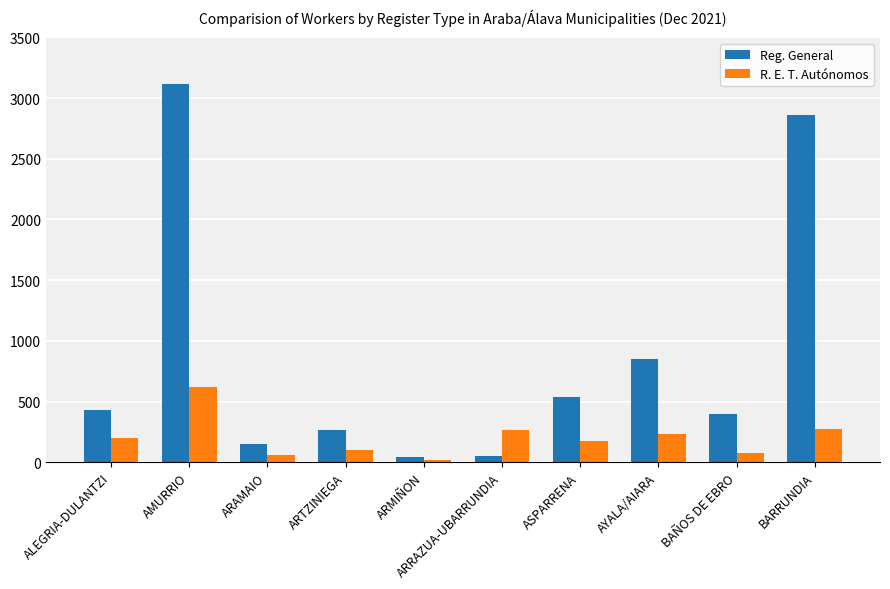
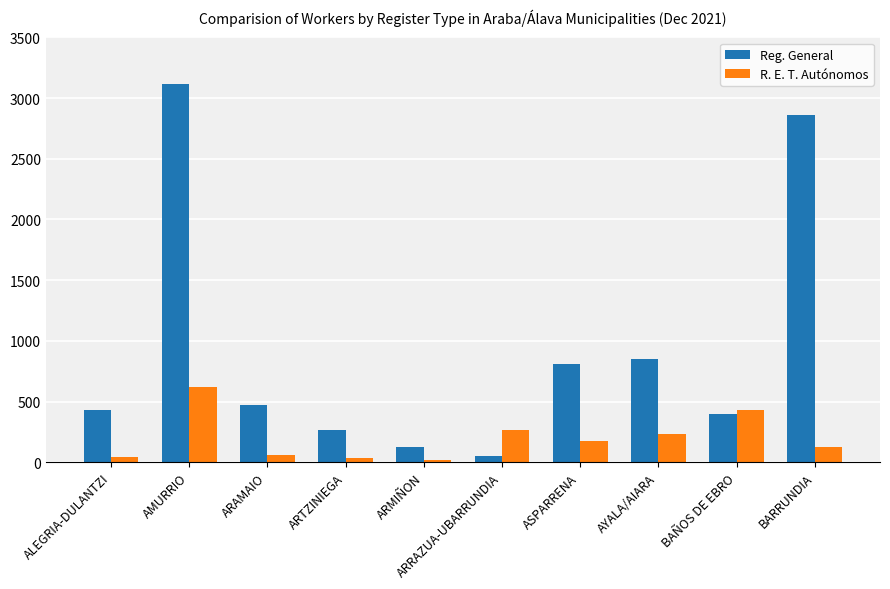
R. E. T. Autónomos, ALEGRIA-DULANTZI: 200 -> 40
Reg. General, ARAMAIO: 150 -> 470
R. E. T. Autónomos, ARTZINIEGA: 100 -> 30
Reg. General, ARMIÑON: 40 -> 120
Reg. General, ASPARRENA: 540 -> 810
R. E. T. Autónomos, BAÑOS DE EBRO: 80 -> 430
R. E. T. Autónomos, BARRUNDIA: 270 -> 130
